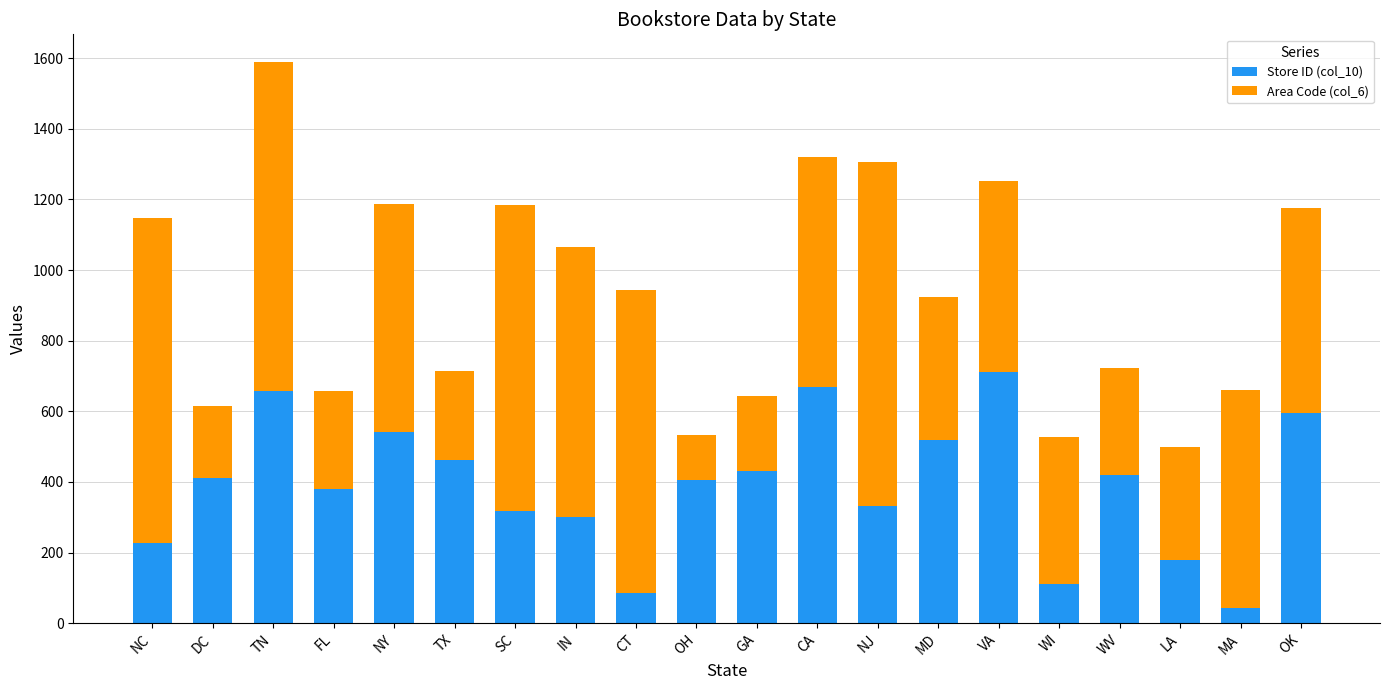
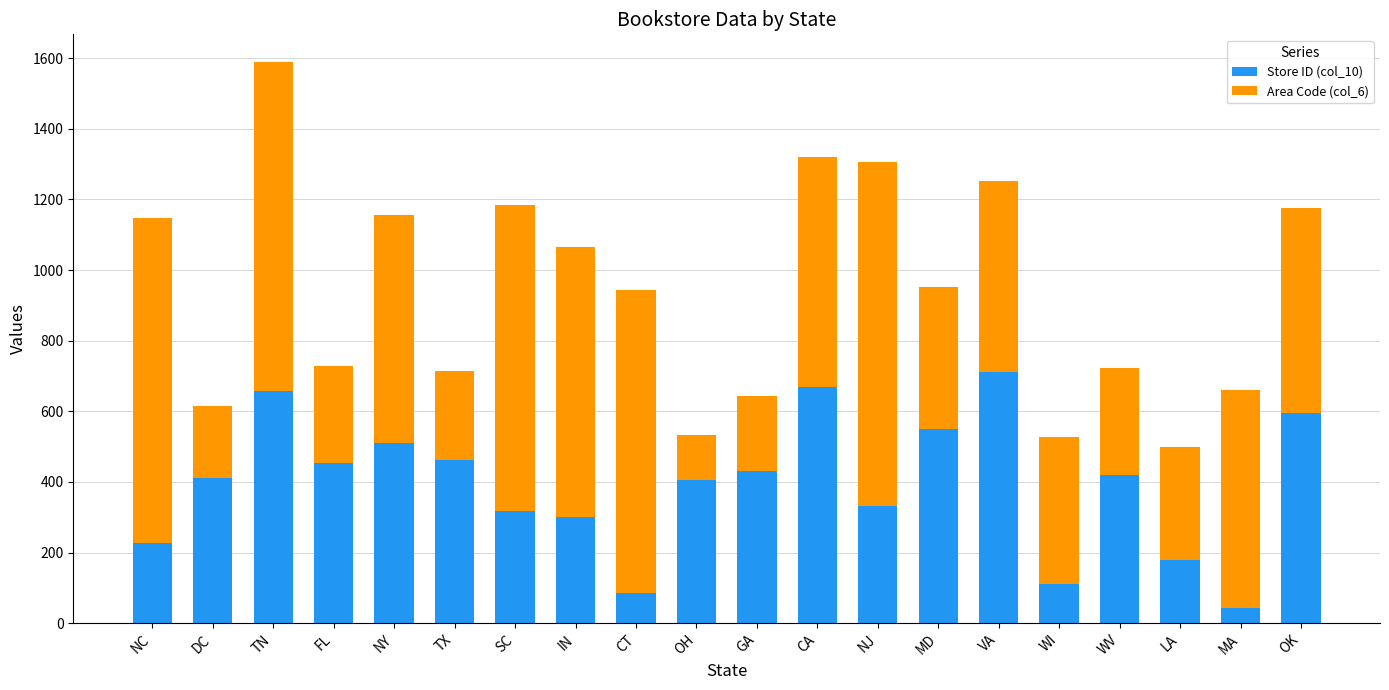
Store ID (col_10), FL: 380 -> 450
Store ID (col_10), NY: 540 -> 510
Store ID (col_10), MD: 520 -> 550
